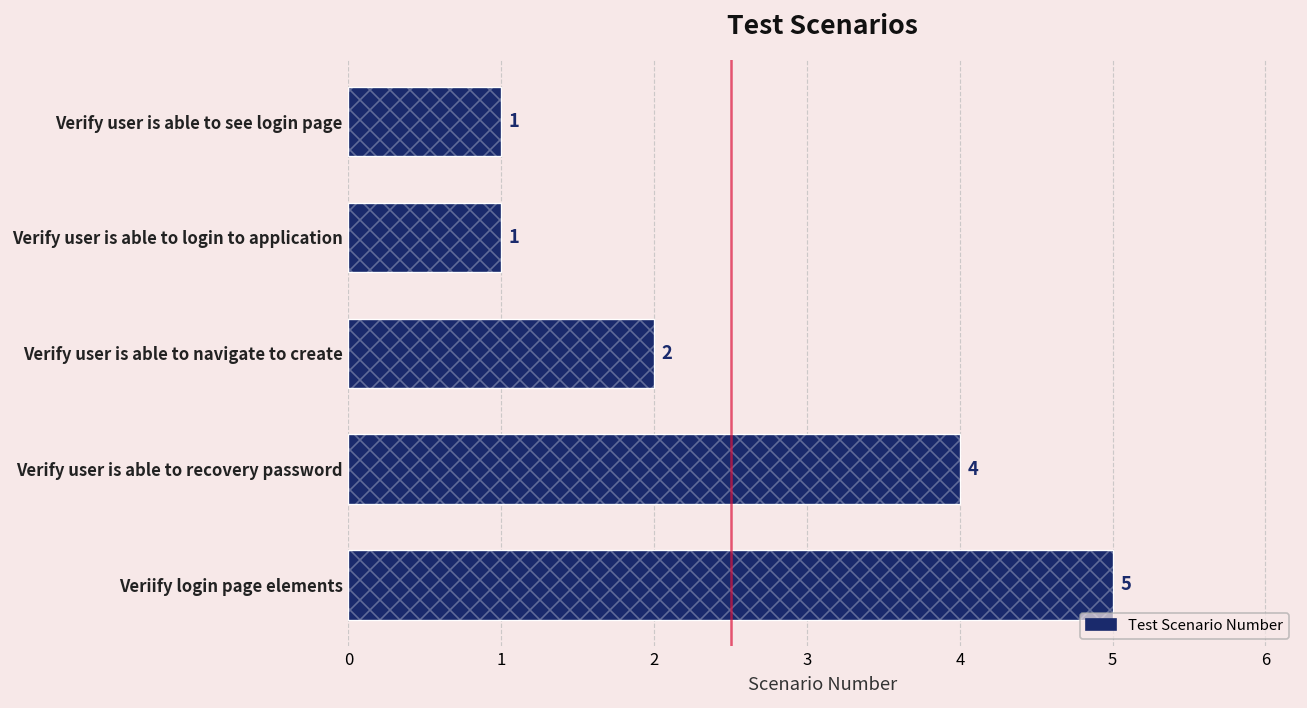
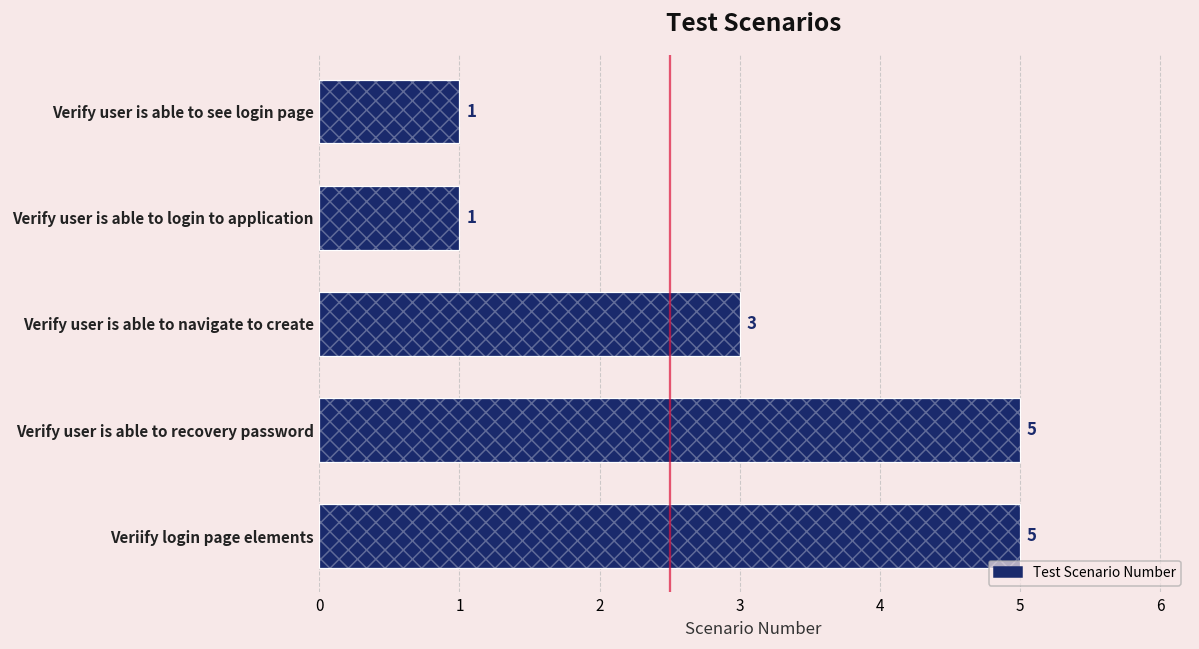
Verify user is able to navigate to create: 2 -> 3
Verify user is able to recovery password: 4 -> 5
